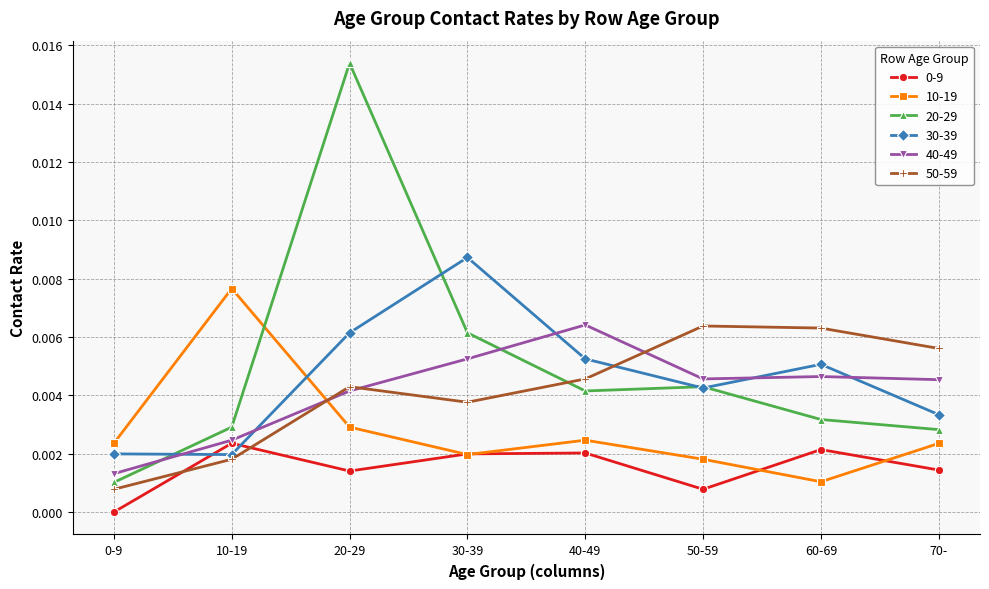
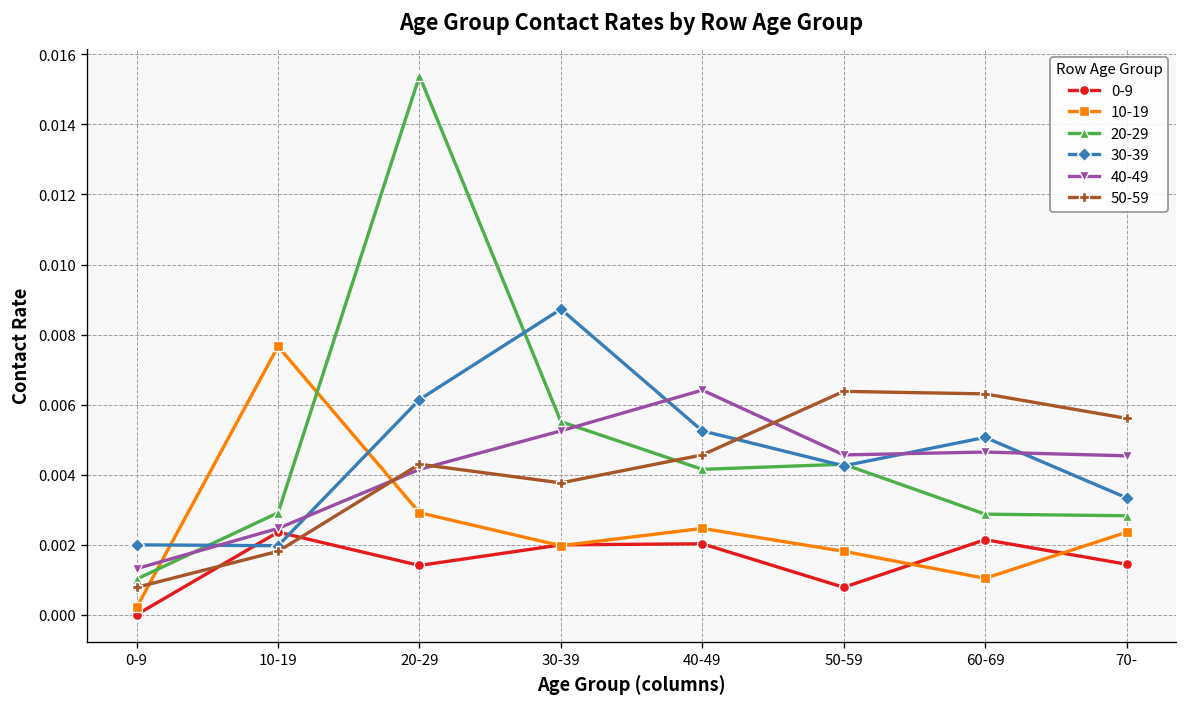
10-19, 0-9: 0.0024 -> 0.0002
20-29, 30-39: 0.0061 -> 0.0055
20-29, 60-69: 0.0032 -> 0.0029
